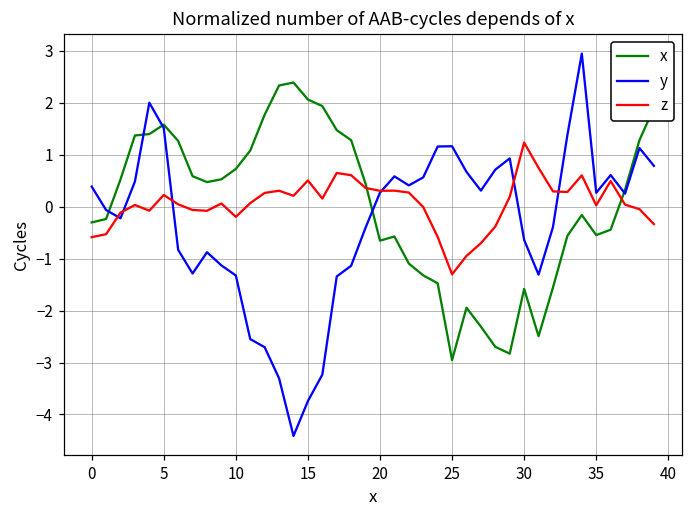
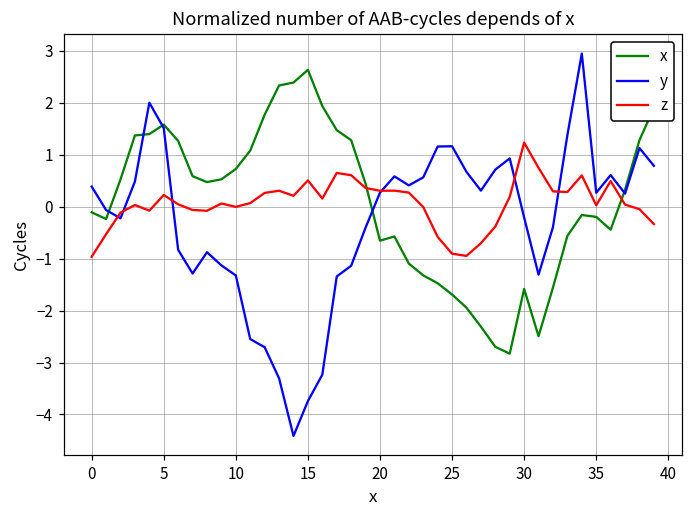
x, 0: -0.3 -> -0.1
z, 0: -0.6 -> -1.0
z, 10: -0.2 -> 0.0
x, 15: 2.1 -> 2.6
x, 25: -3.0 -> -1.7
z, 25: -1.3 -> -0.9
y, 30: -0.6 -> -0.2
x, 35: -0.5 -> -0.2
